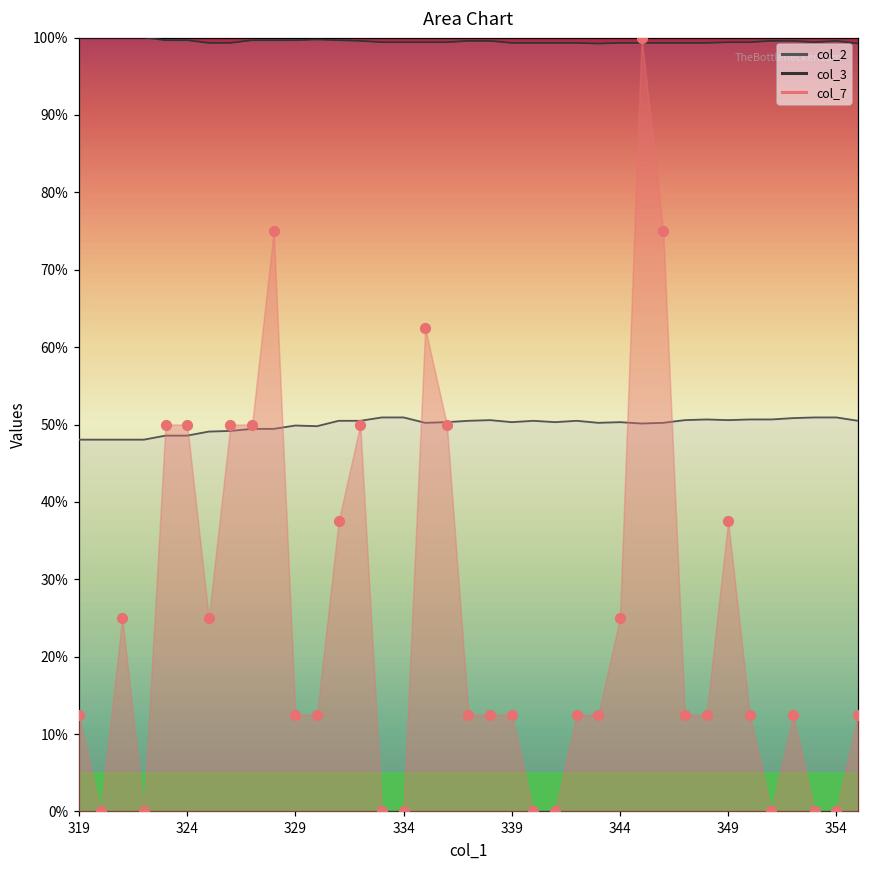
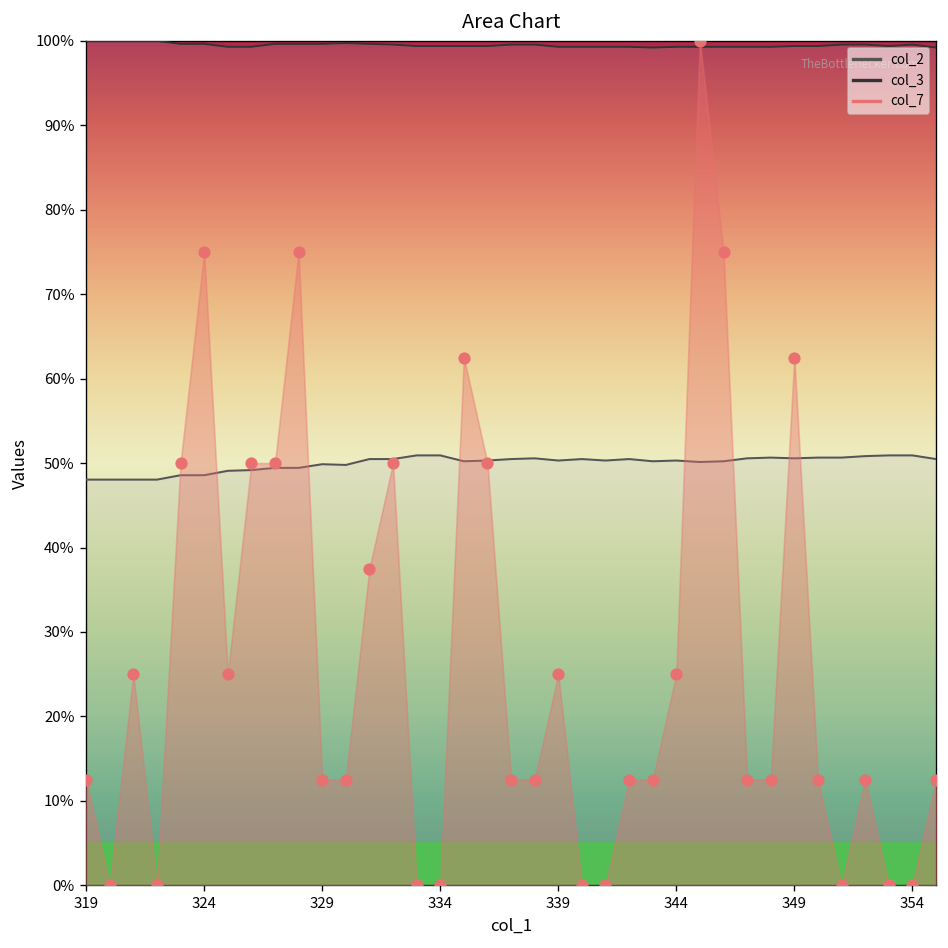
col_7, 324: 50% -> 75%
col_7, 339: 13% -> 25%
col_7, 349: 38% -> 63%
